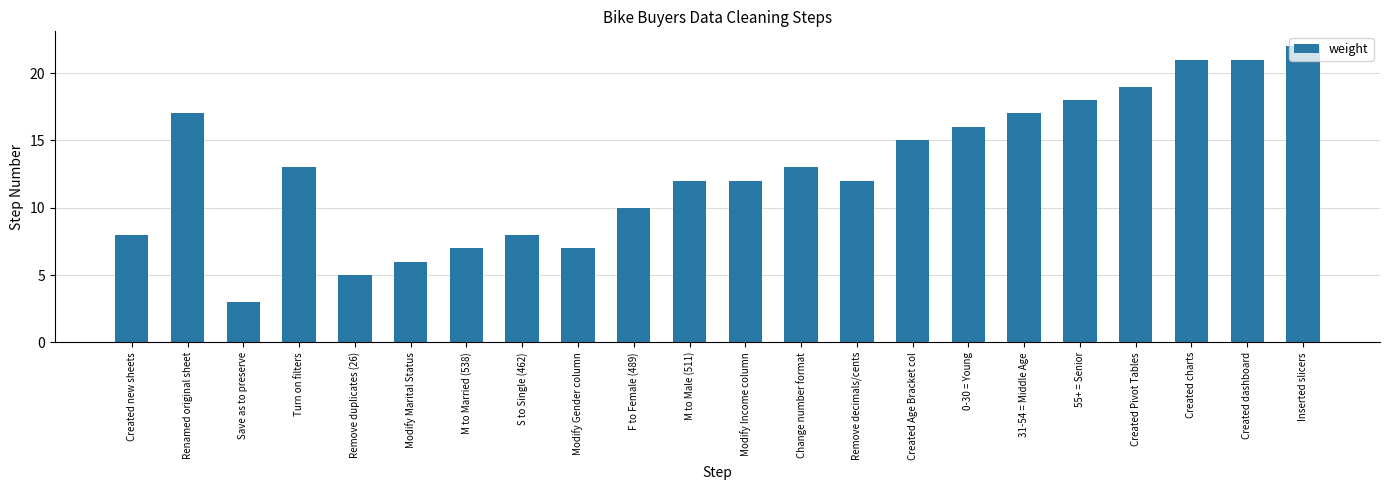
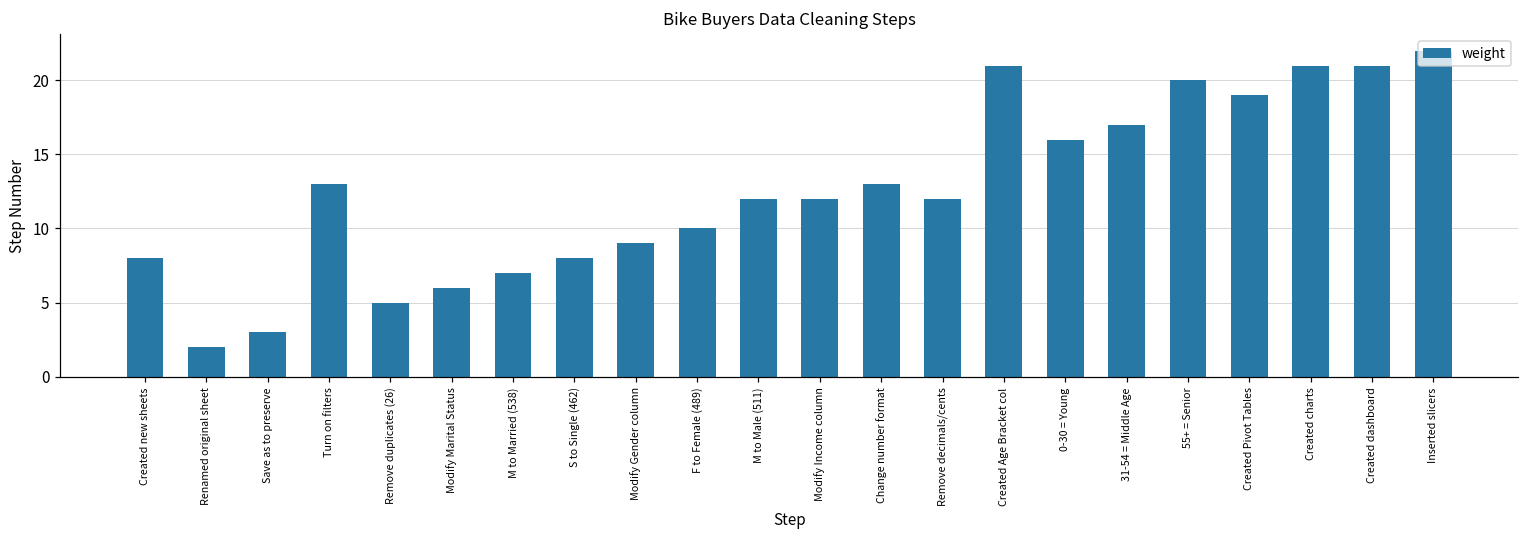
Renamed original sheet: 17 -> 2
Modify Gender column: 7 -> 9
Created Age Bracket col: 15 -> 21
55+ = Senior: 18 -> 20
